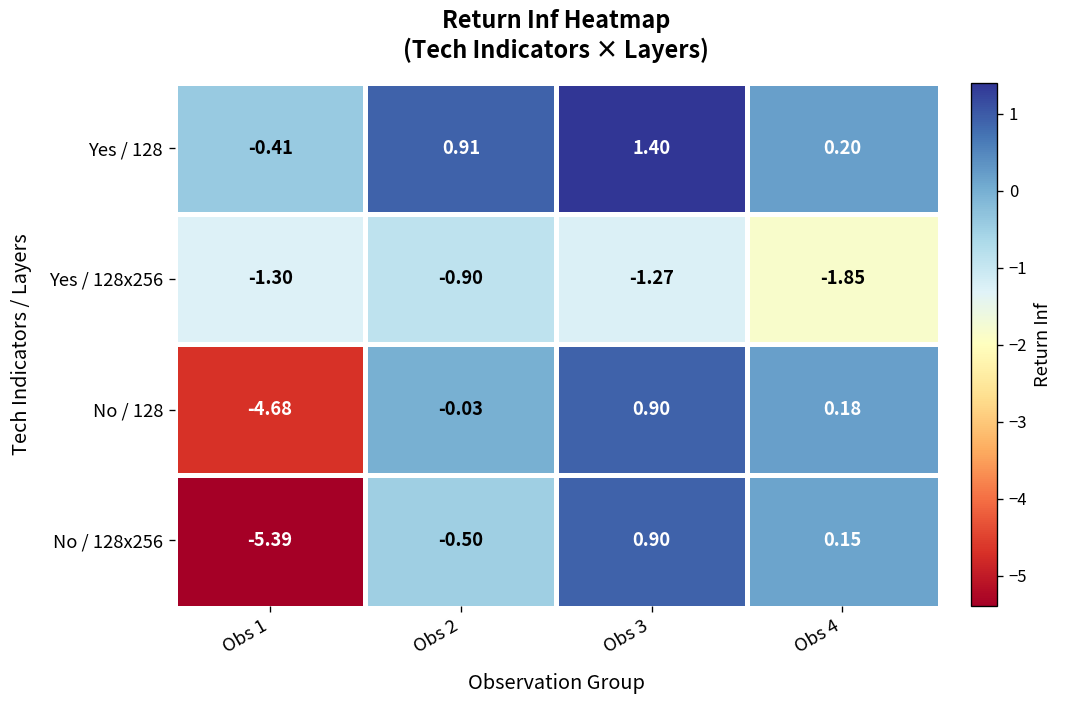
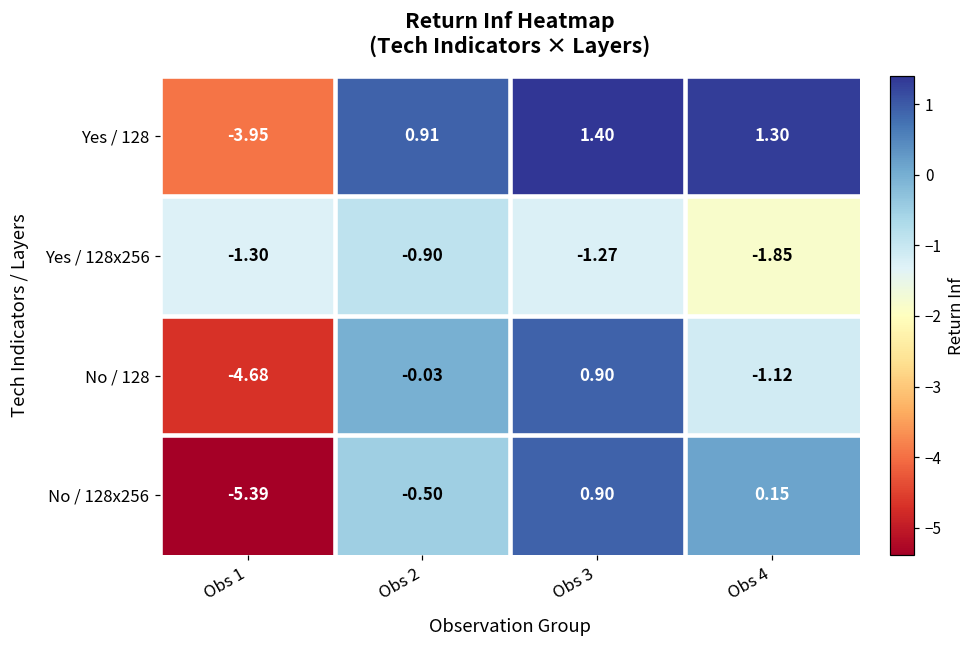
Yes / 128, Obs 1: -0.41 -> -3.95
Yes / 128, Obs 4: 0.20 -> 1.30
No / 128, Obs 4: 0.18 -> -1.12
